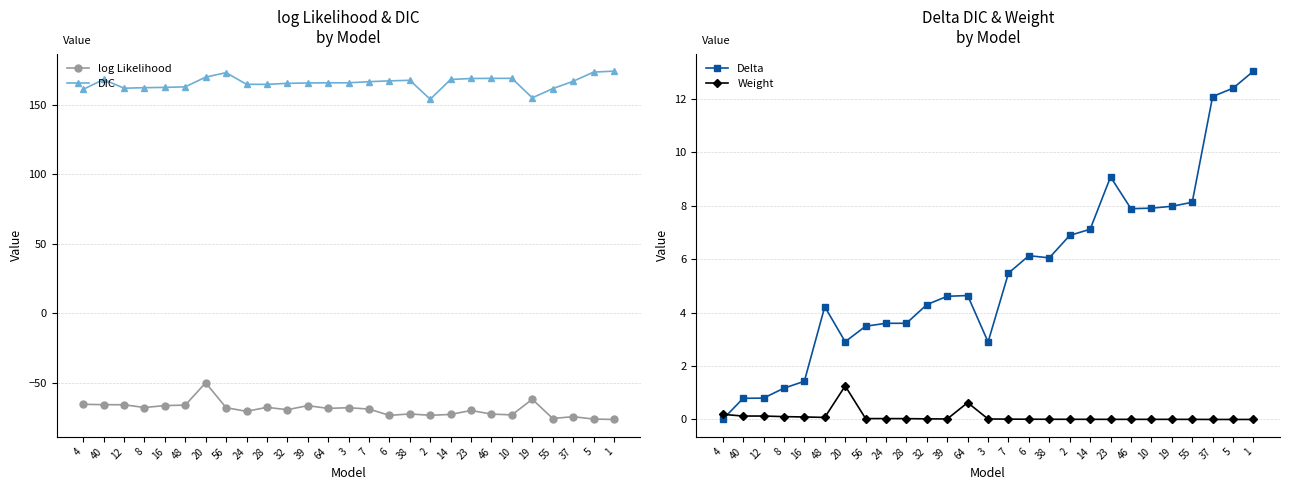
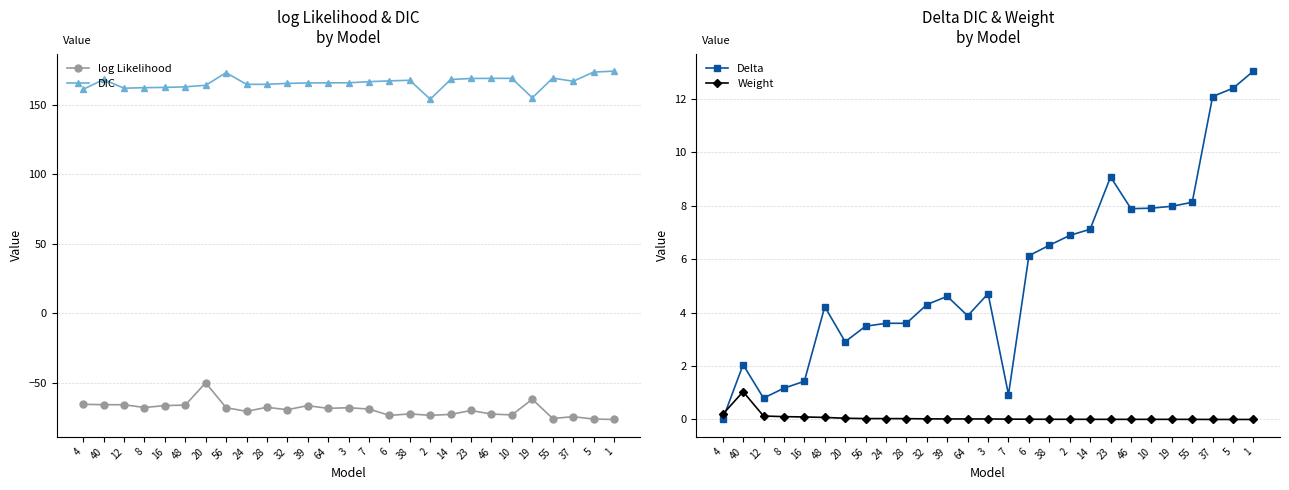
log Likelihood & DIC by Model, DIC, 20: 170 -> 164
log Likelihood & DIC by Model, DIC, 55: 162 -> 169
Delta DIC & Weight by Model, Delta, 40: 0.8 -> 2.1
Delta DIC & Weight by Model, Weight, 40: 0.1 -> 1.0
Delta DIC & Weight by Model, Weight, 20: 1.3 -> 0.0
Delta DIC & Weight by Model, Delta, 64: 4.6 -> 3.9
Delta DIC & Weight by Model, Weight, 64: 0.6 -> 0.0
Delta DIC & Weight by Model, Delta, 3: 2.9 -> 4.7
Delta DIC & Weight by Model, Delta, 7: 5.5 -> 0.9
Delta DIC & Weight by Model, Delta, 38: 6.1 -> 6.5
